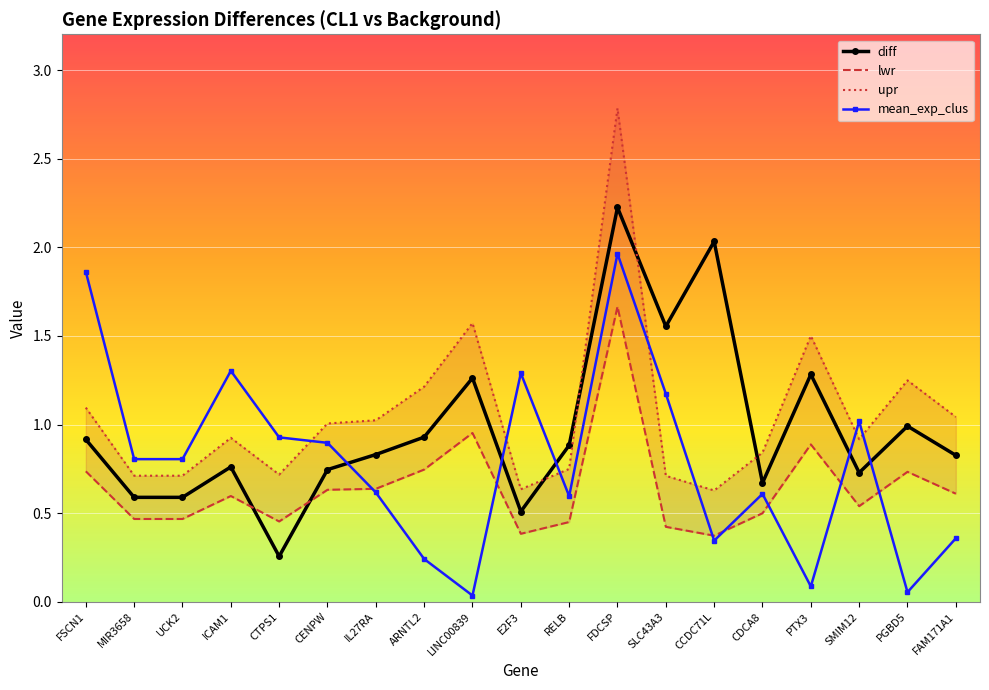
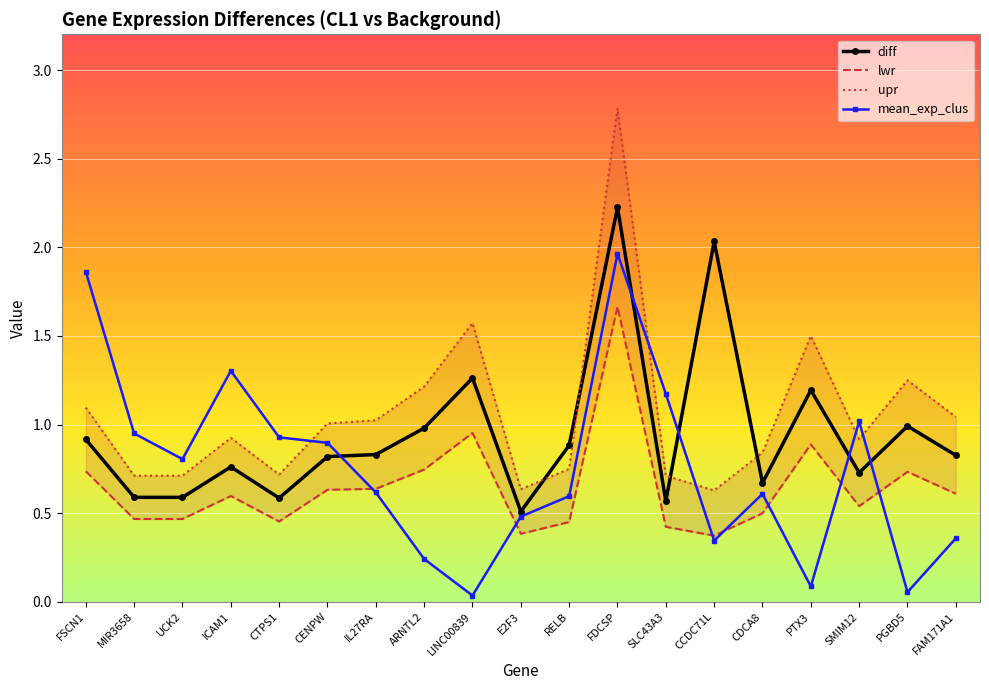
mean_exp_clus, MIR3658: 0.80 -> 0.95
diff, CTPS1: 0.26 -> 0.59
diff, CENPW: 0.75 -> 0.82
diff, ARNTL2: 0.93 -> 0.98
mean_exp_clus, E2F3: 1.29 -> 0.48
diff, SLC43A3: 1.55 -> 0.57
diff, PTX3: 1.28 -> 1.19
